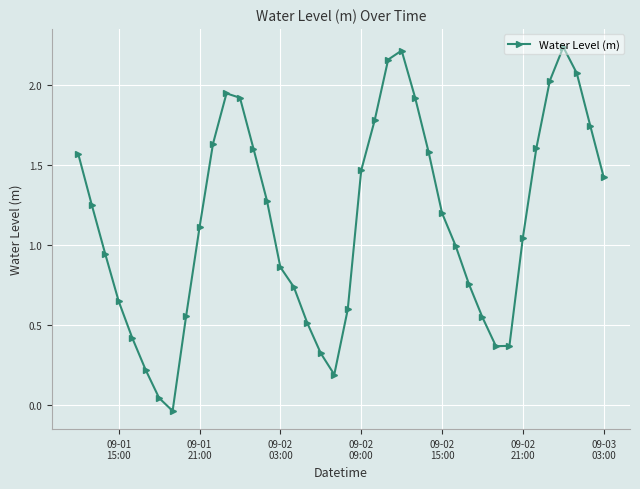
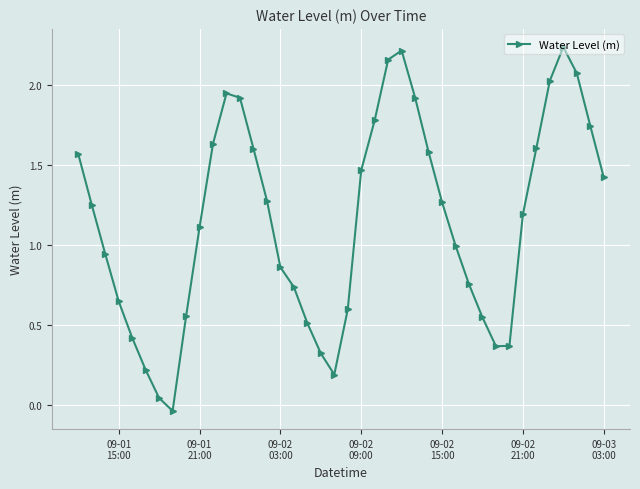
09-02 15:00: 1.20 -> 1.27
09-02 21:00: 1.05 -> 1.19
